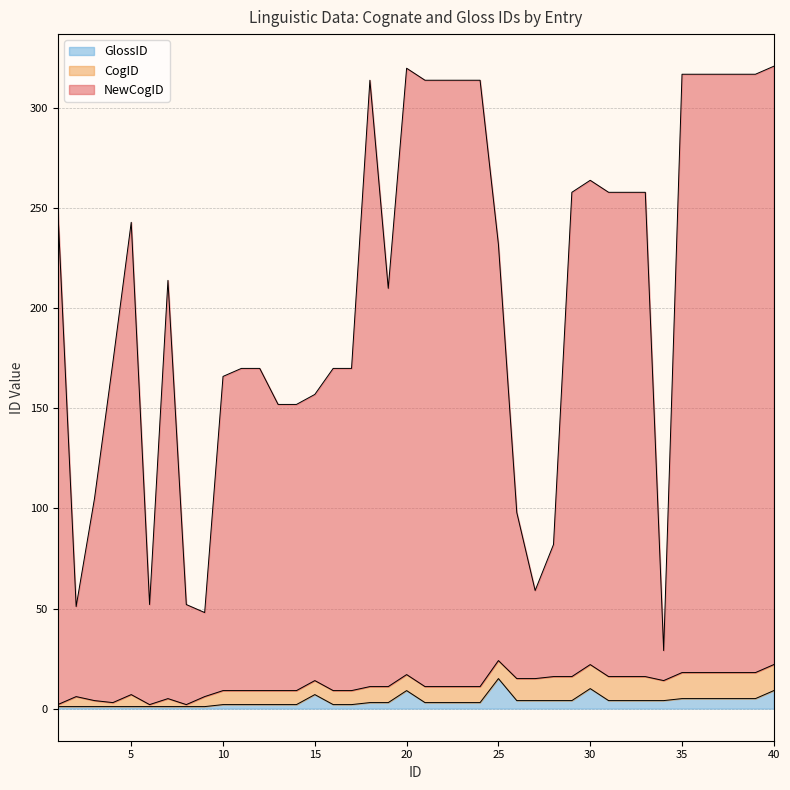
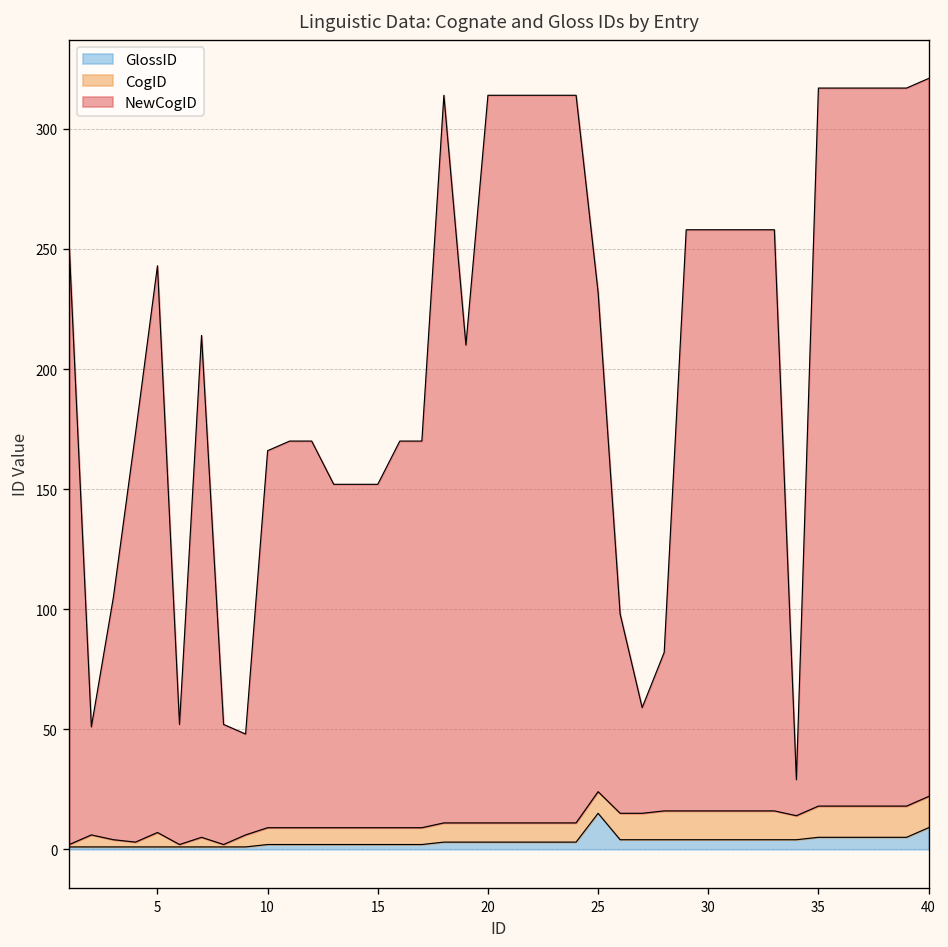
GlossID, 15: 7 -> 2
GlossID, 20: 9 -> 3
GlossID, 30: 10 -> 4
